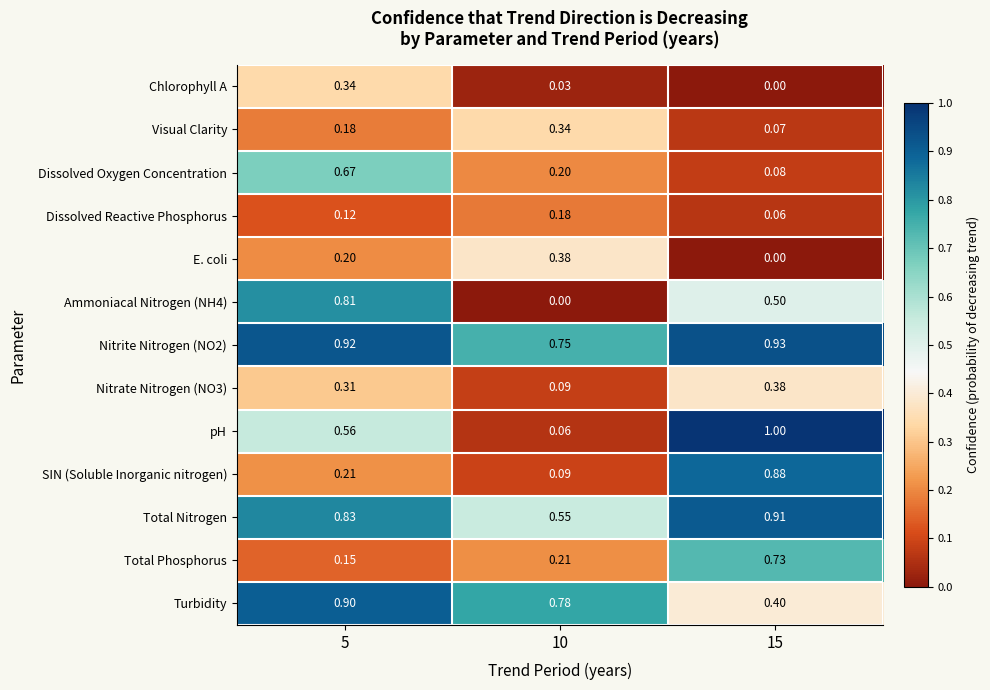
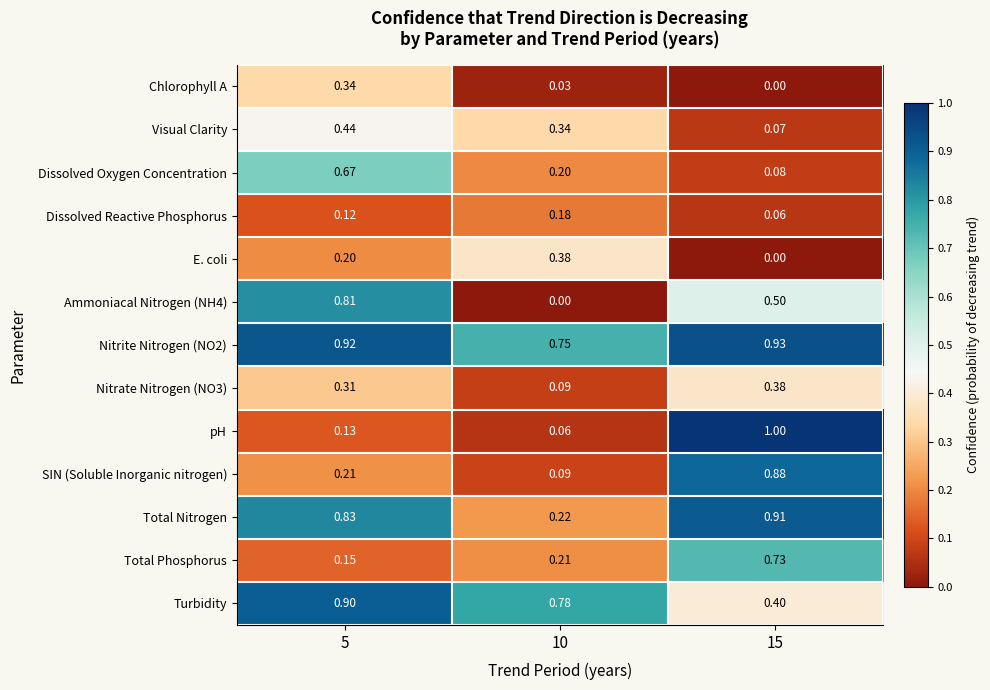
Visual Clarity, 5: 0.18 -> 0.44
pH, 5: 0.56 -> 0.13
Total Nitrogen, 10: 0.55 -> 0.22
